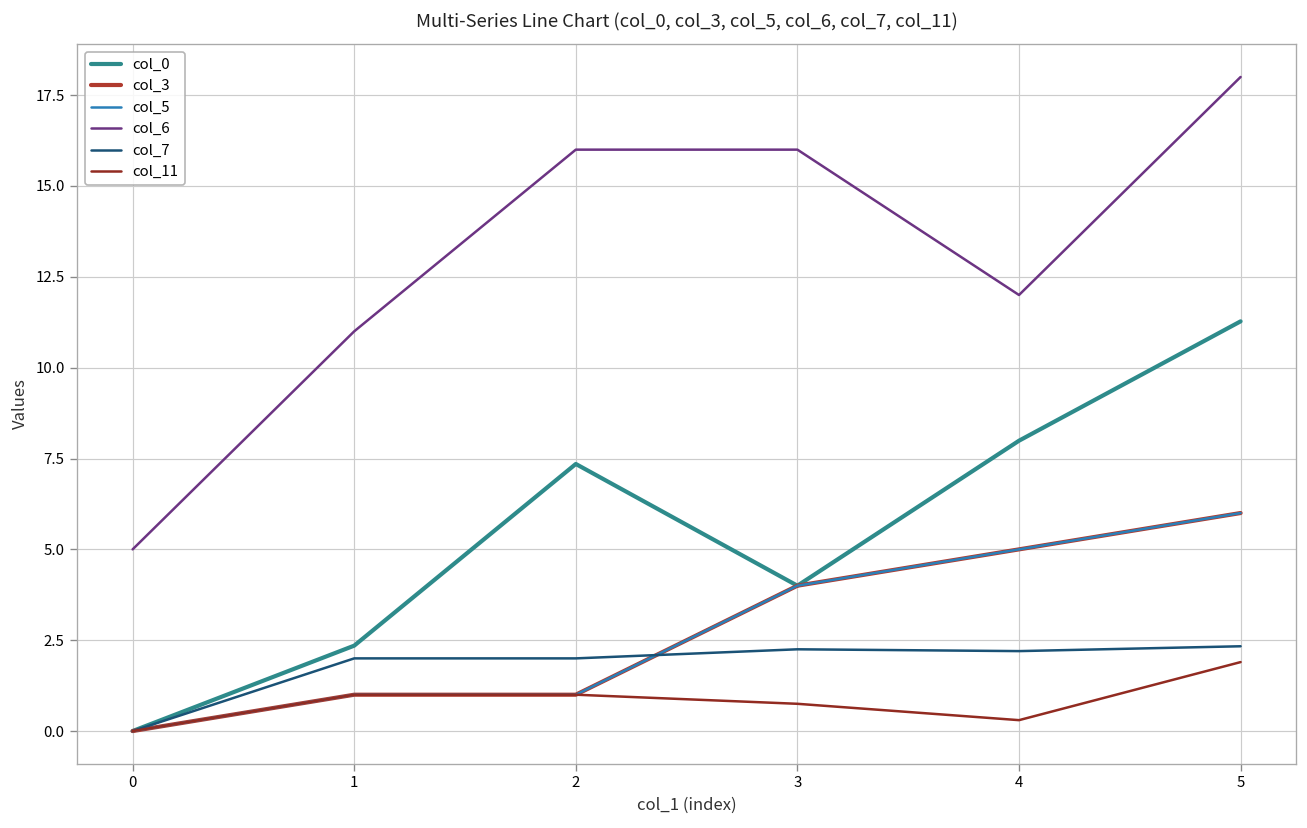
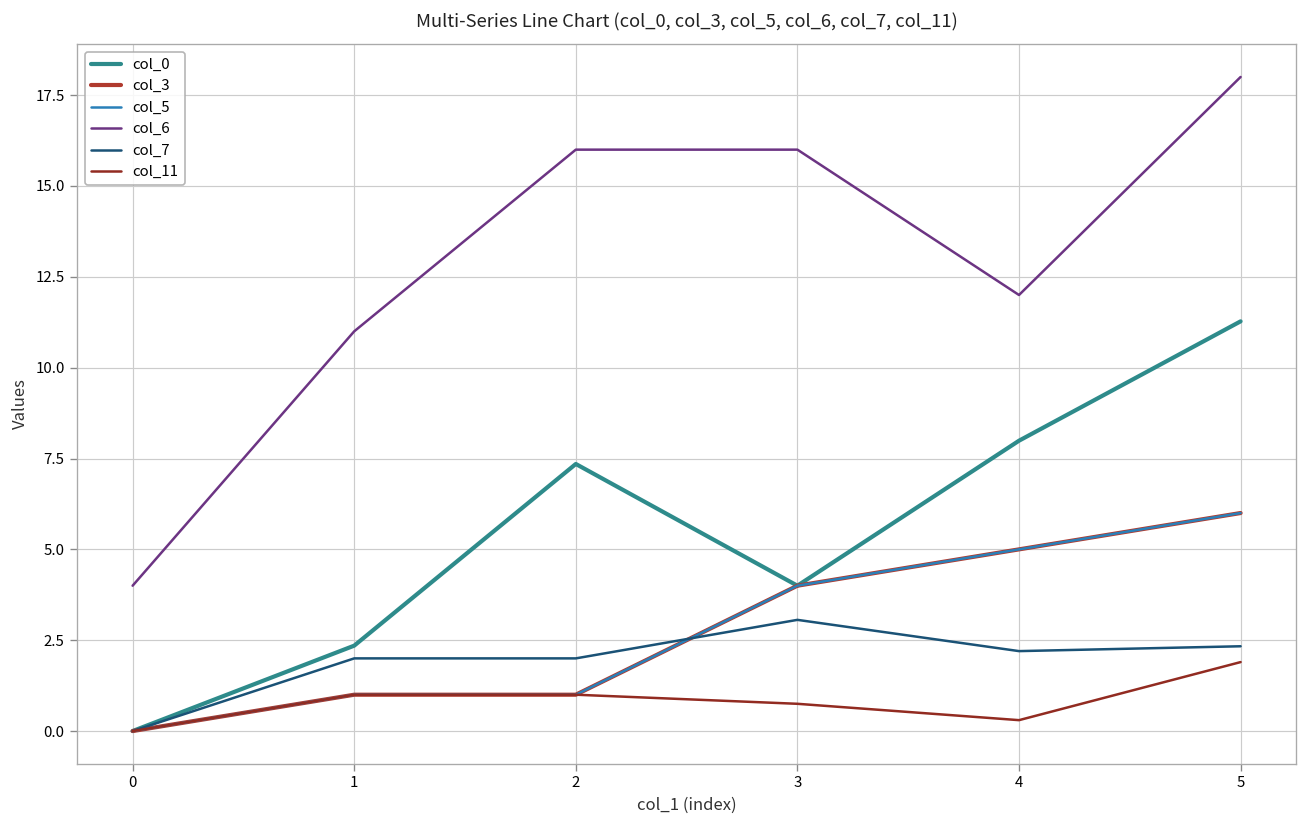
col_6, 0: 5 -> 4
col_7, 3: 2.3 -> 3.1
